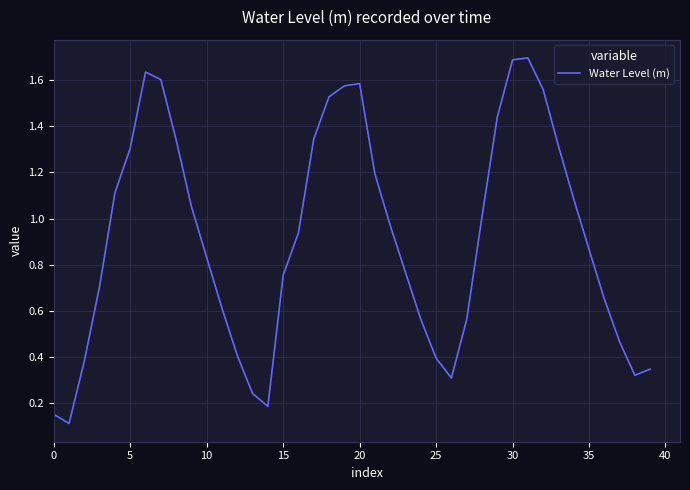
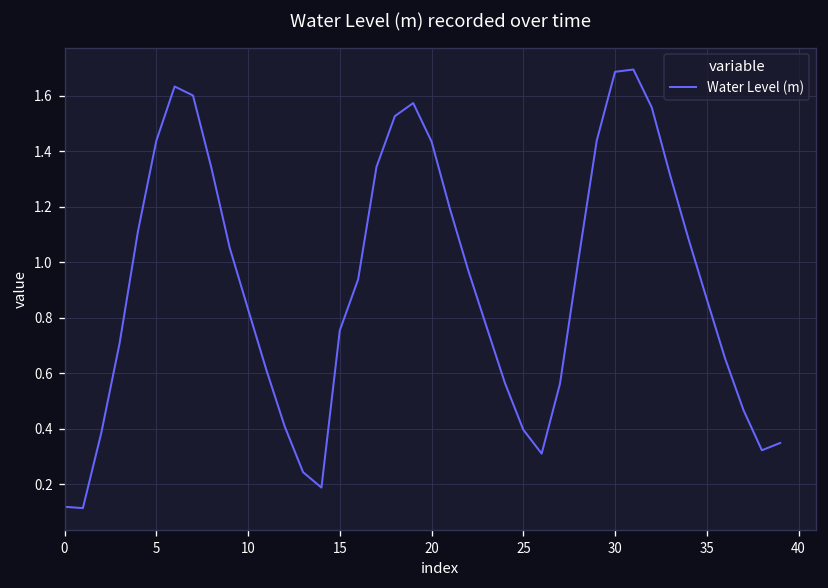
0: 0.15 -> 0.12
5: 1.30 -> 1.44
20: 1.58 -> 1.44
